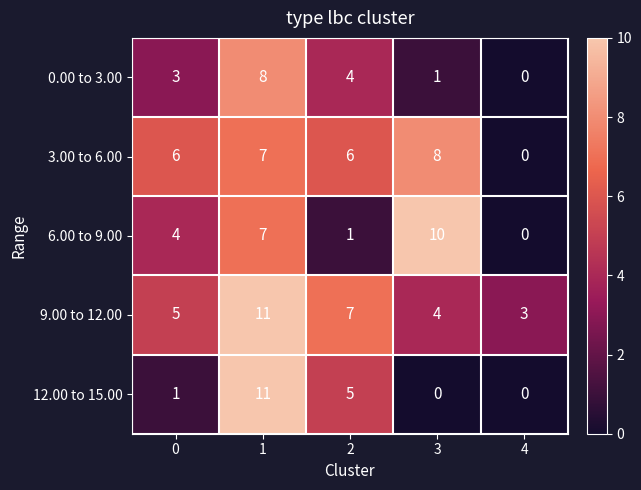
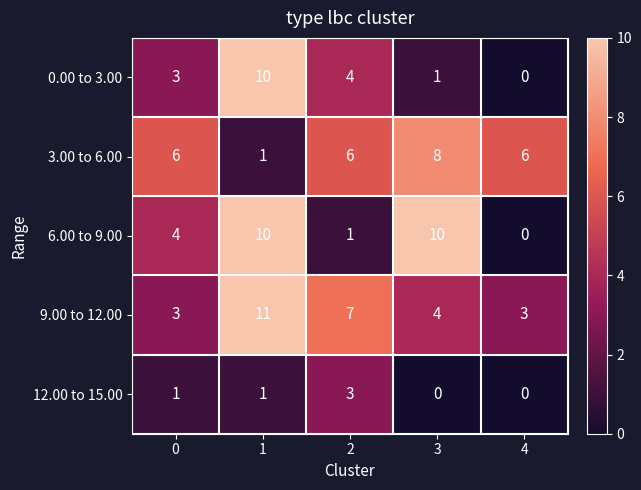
0.00 to 3.00, 1: 8 -> 10
3.00 to 6.00, 1: 7 -> 1
3.00 to 6.00, 4: 0 -> 6
6.00 to 9.00, 1: 7 -> 10
9.00 to 12.00, 0: 5 -> 3
12.00 to 15.00, 1: 11 -> 1
12.00 to 15.00, 2: 5 -> 3
